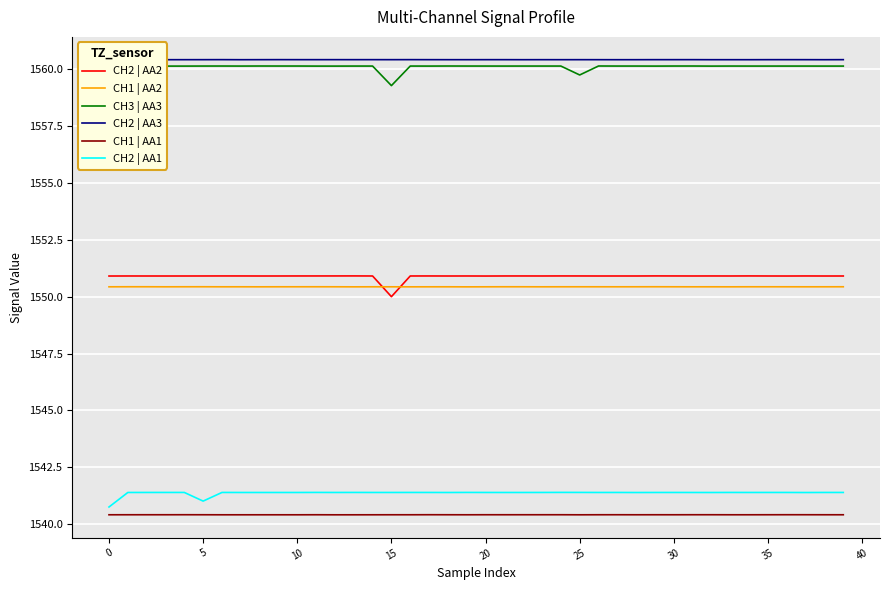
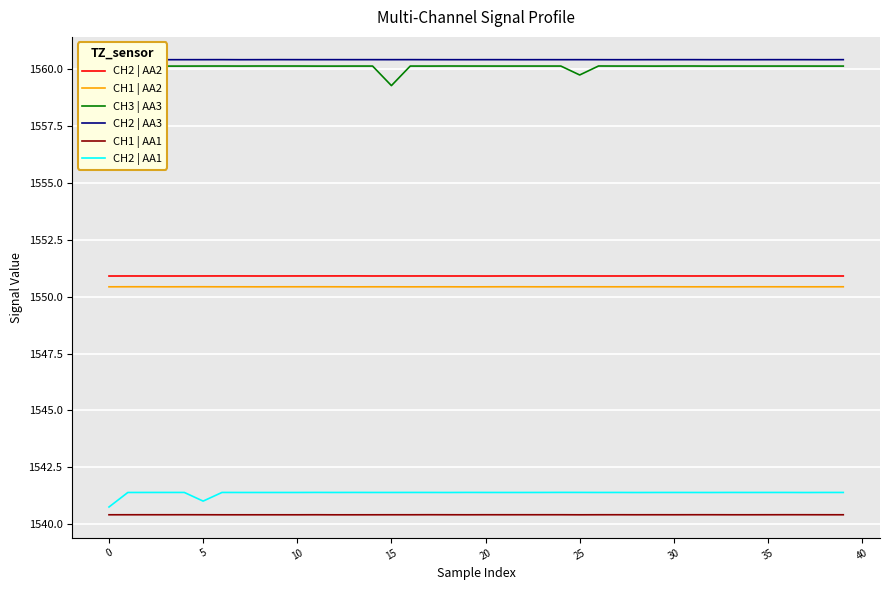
CH2 | AA2, 15: 1550.0 -> 1550.9
